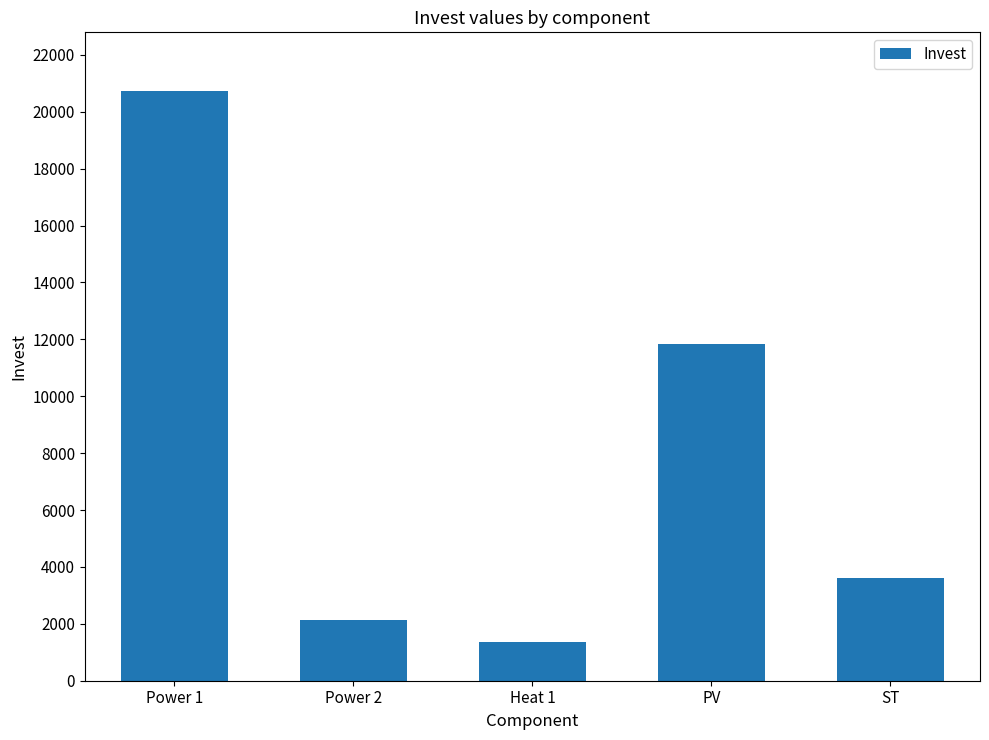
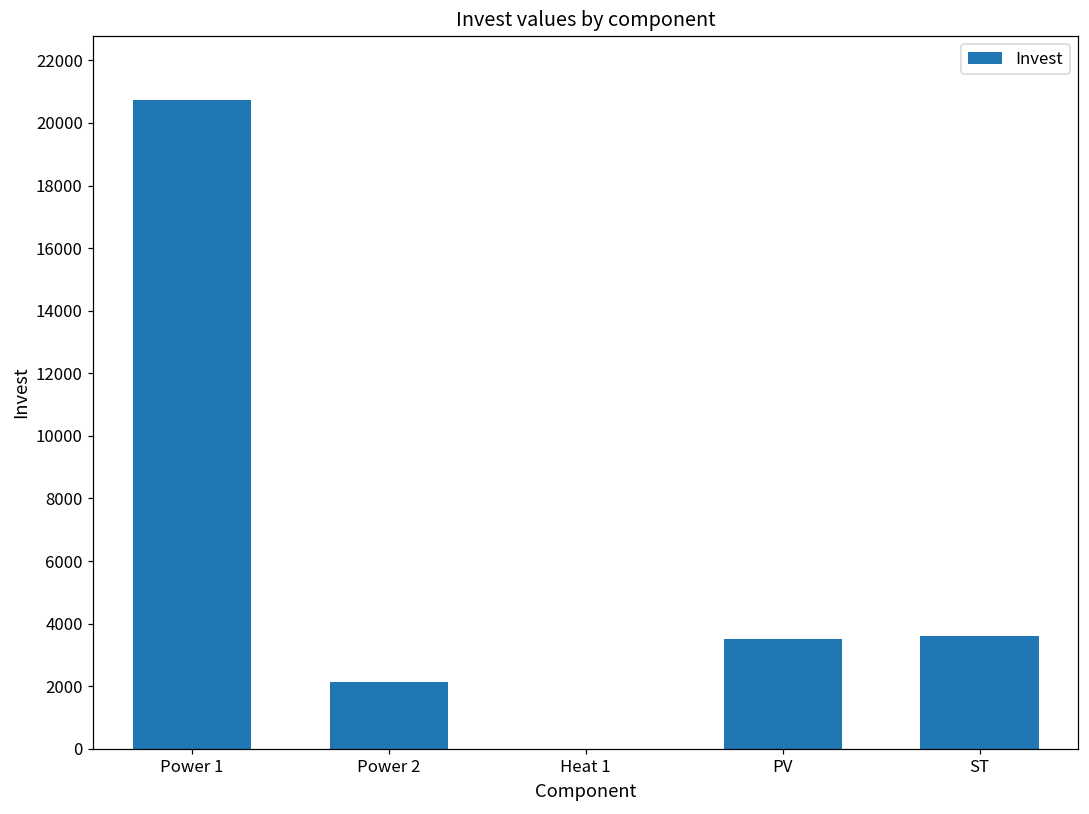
Heat 1: 1400 -> 0
PV: 11800 -> 3500
